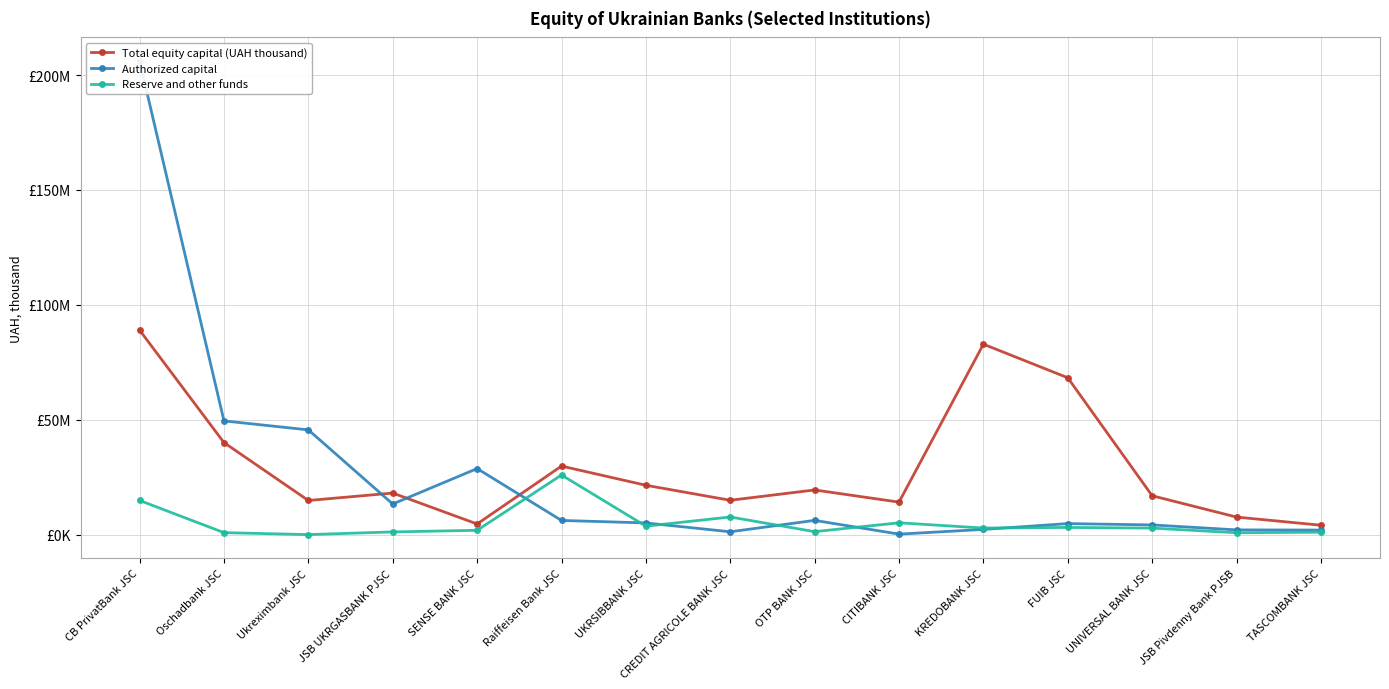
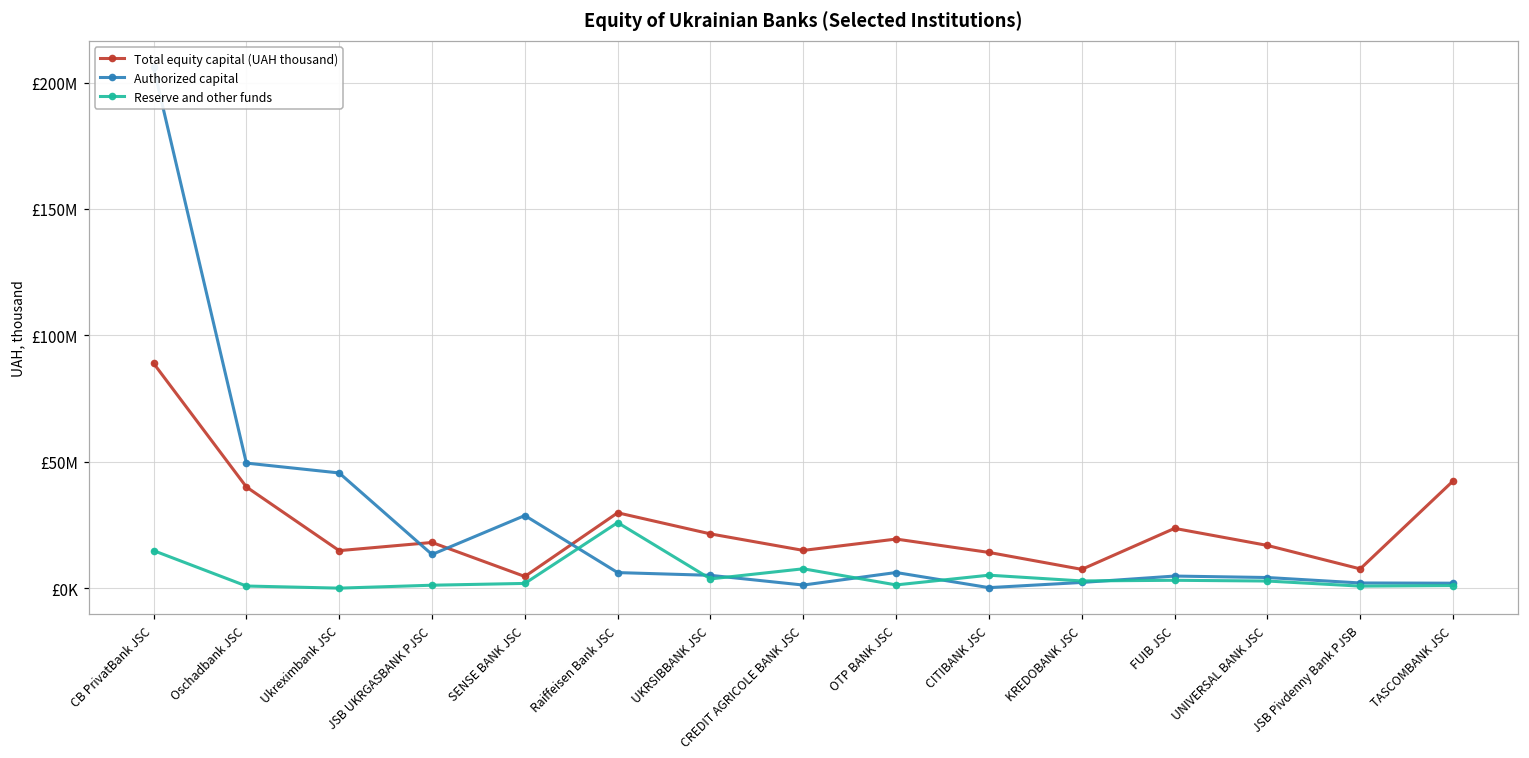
Total equity capital (UAH thousand), KREDOBANK JSC: £83000000 -> £7000000
Total equity capital (UAH thousand), FUIB JSC: £68000000 -> £24000000
Total equity capital (UAH thousand), TASCOMBANK JSC: £4000000 -> £42000000
